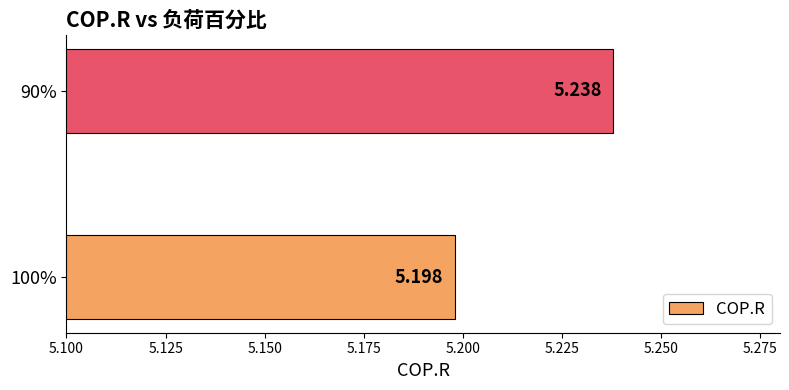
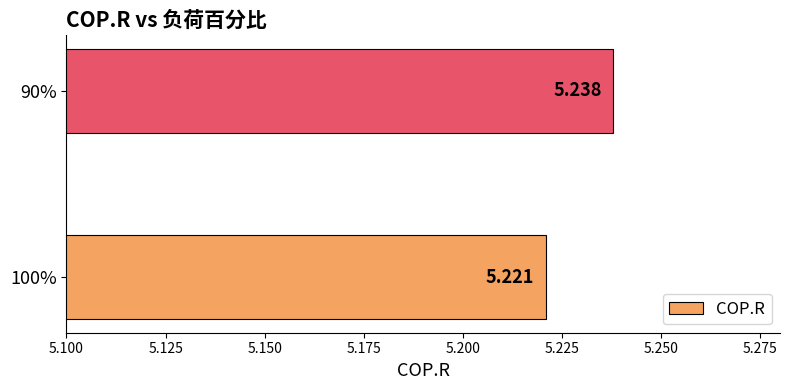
100%: 5.198 -> 5.221
